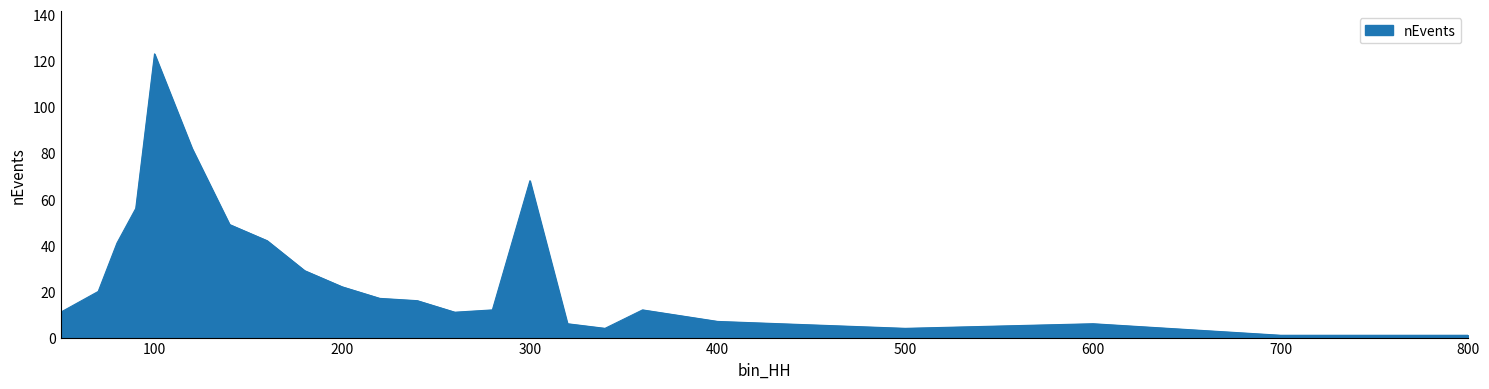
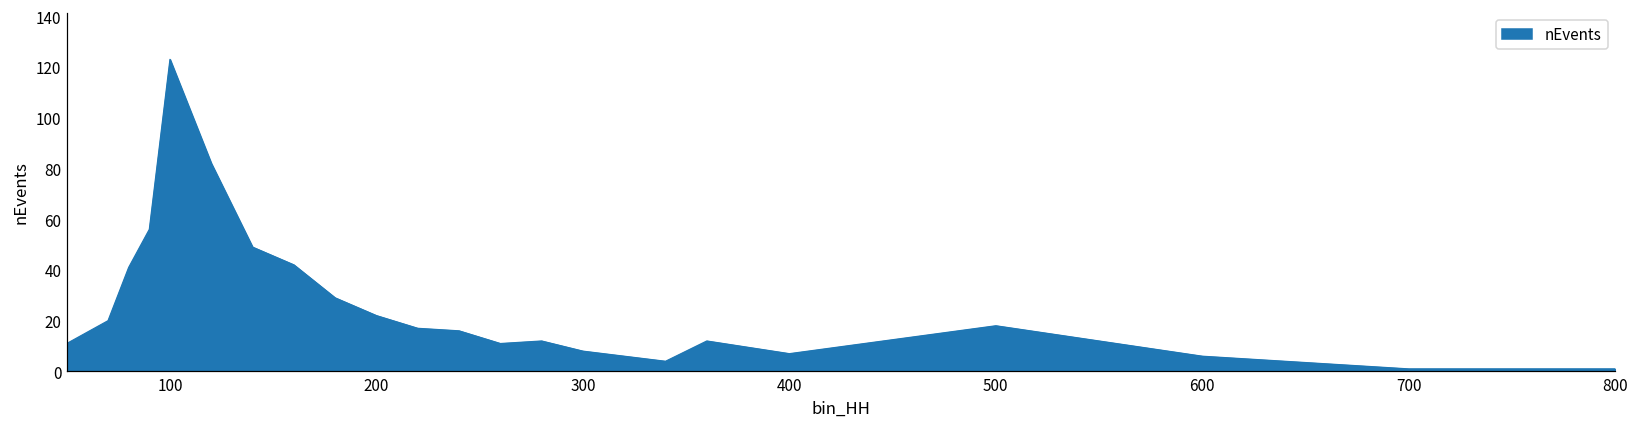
300: 68 -> 8
500: 4 -> 18
